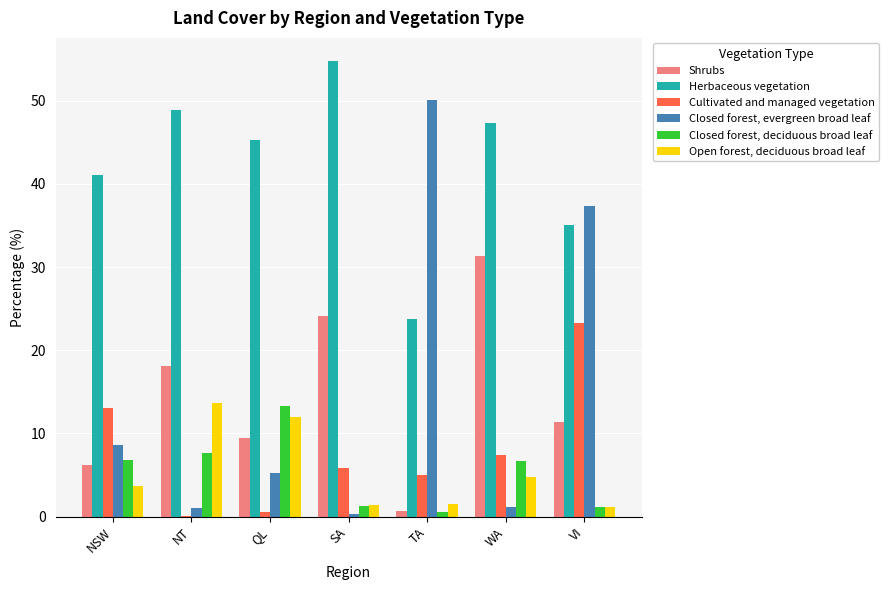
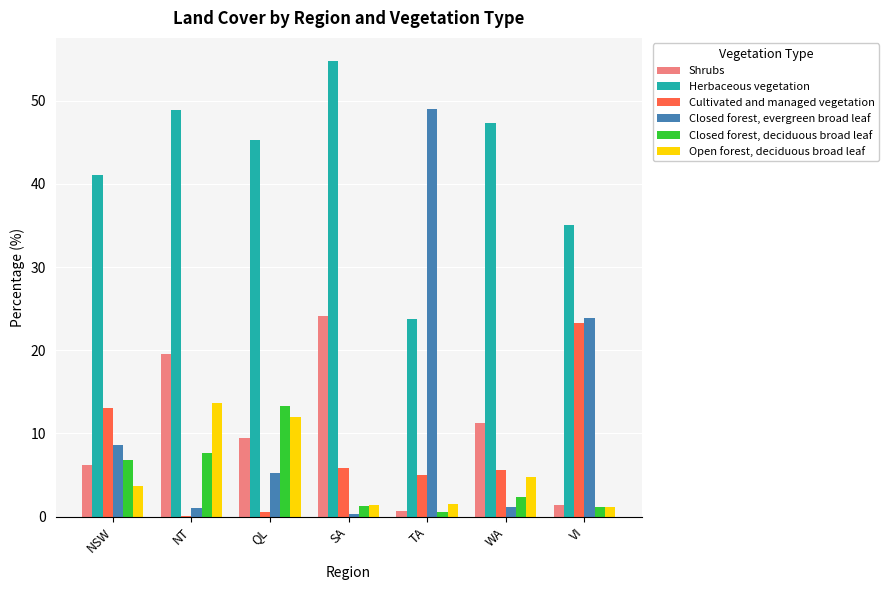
Shrubs, NT: 18 -> 20
Closed forest, evergreen broad leaf, TA: 50 -> 49
Shrubs, WA: 31 -> 11
Cultivated and managed vegetation, WA: 7 -> 6
Closed forest, deciduous broad leaf, WA: 7 -> 2
Shrubs, VI: 11 -> 1
Closed forest, evergreen broad leaf, VI: 37 -> 24
